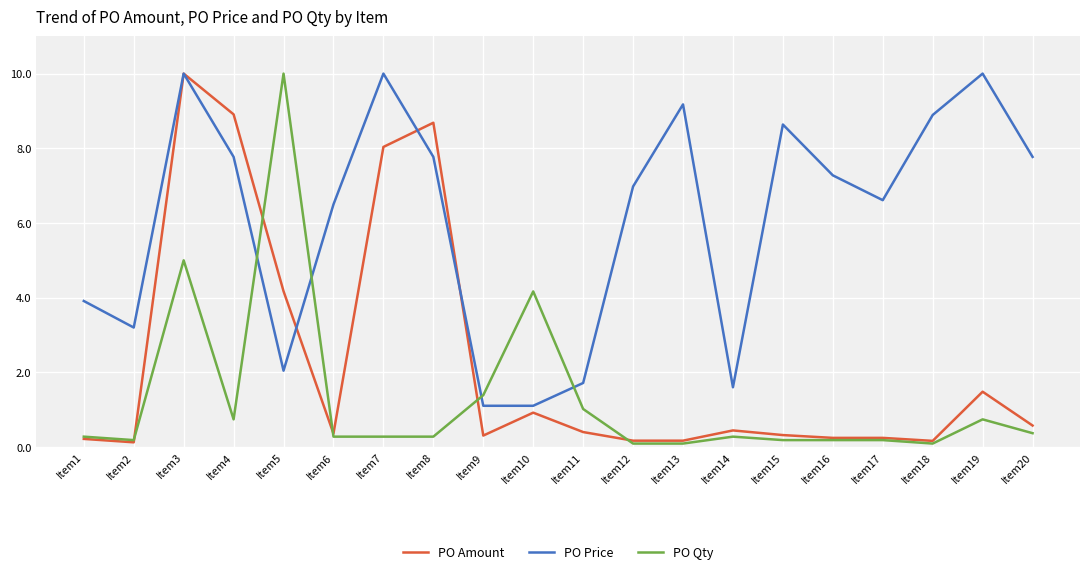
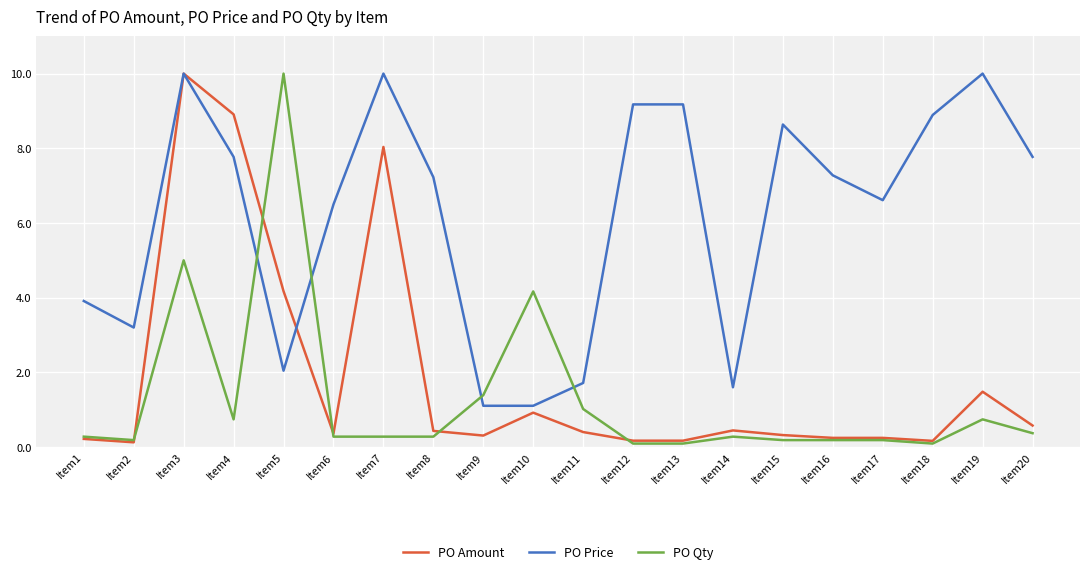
PO Amount, Item8: 8.7 -> 0.4
PO Price, Item8: 7.8 -> 7.2
PO Price, Item12: 7.0 -> 9.2
